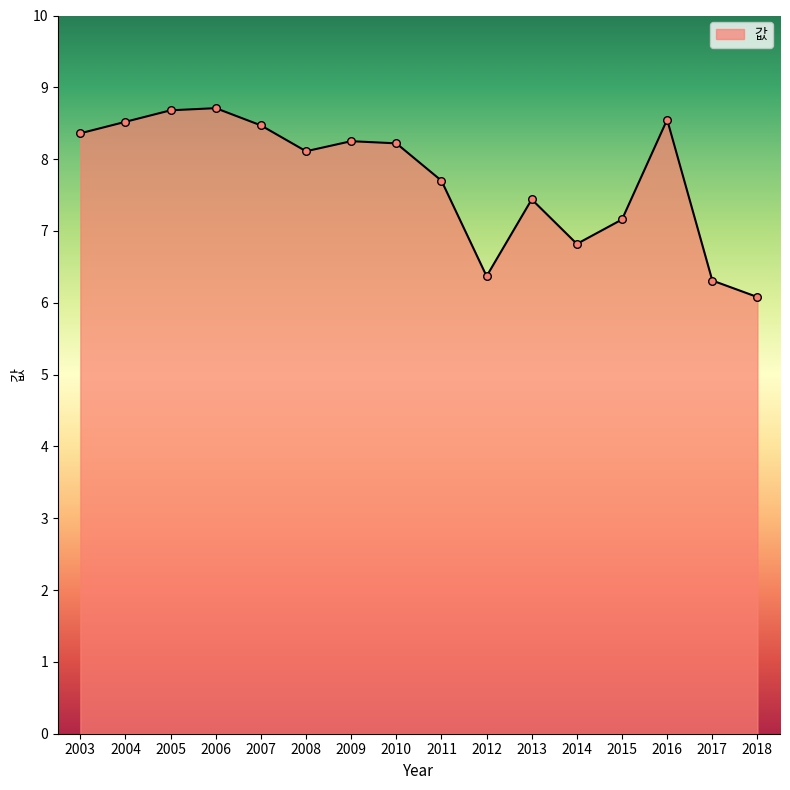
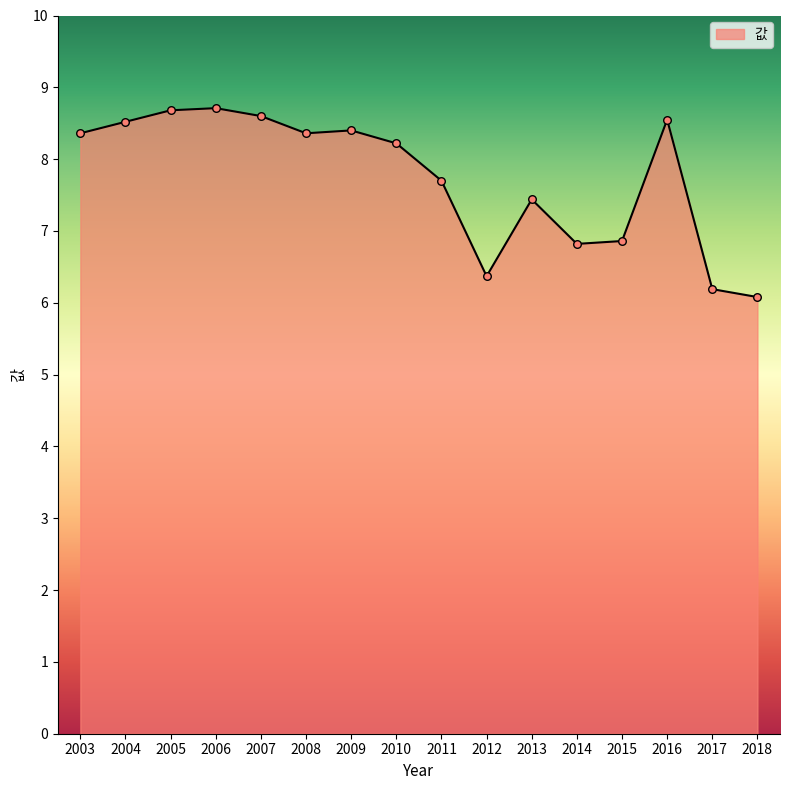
2007: 8.5 -> 8.6
2008: 8.1 -> 8.4
2009: 8.3 -> 8.4
2015: 7.2 -> 6.9
2017: 6.3 -> 6.2
